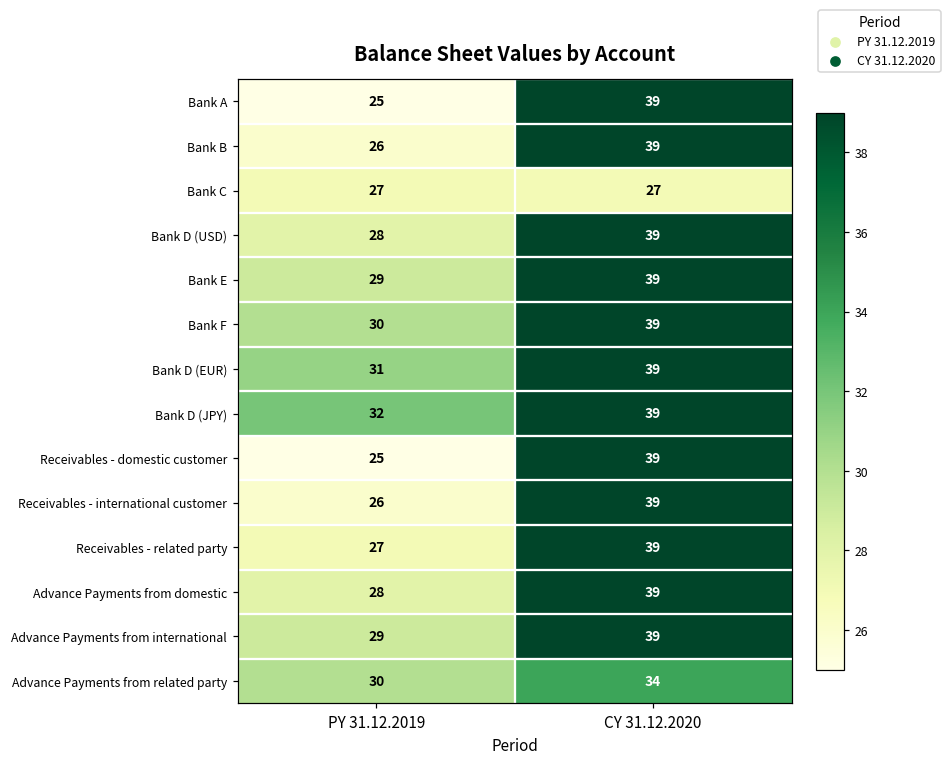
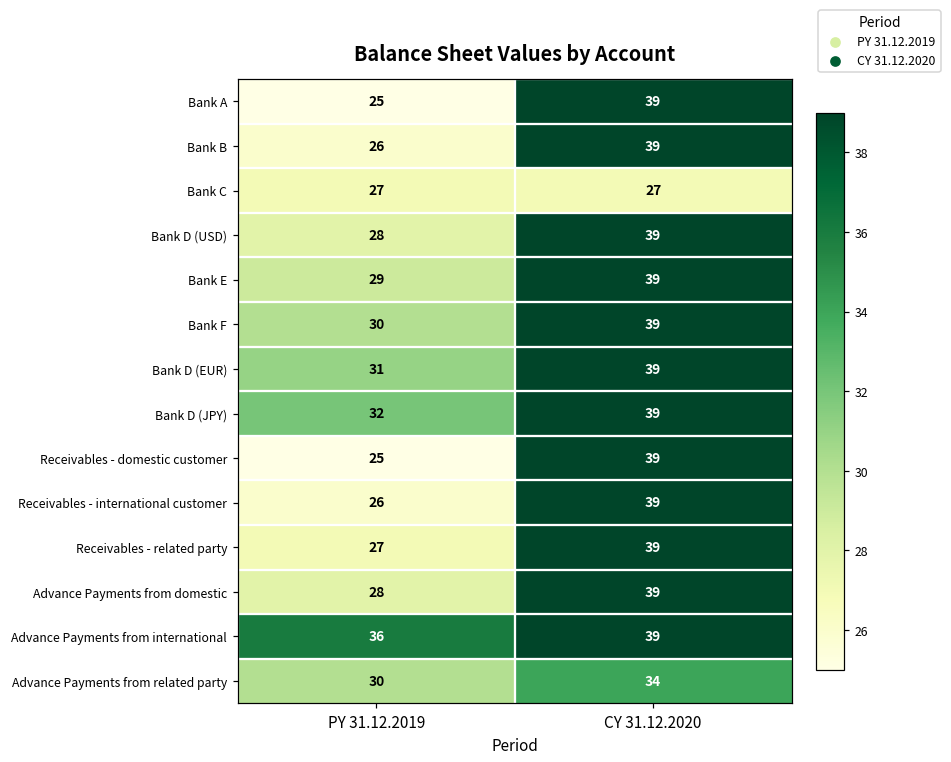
Advance Payments from international, PY 31.12.2019: 29 -> 36
